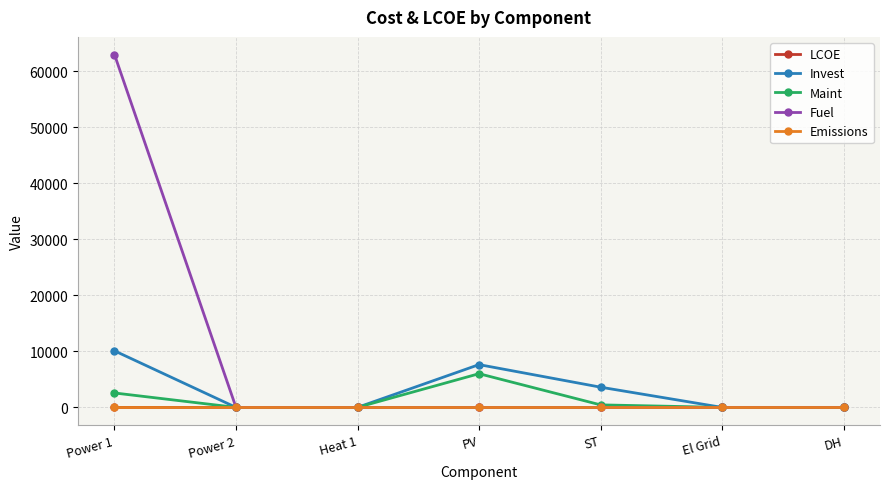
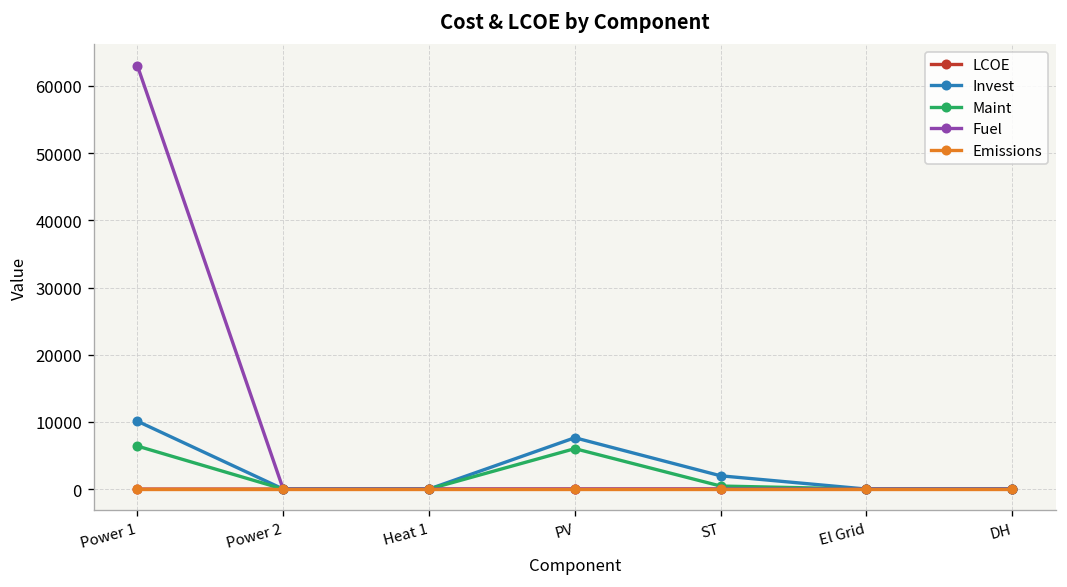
Maint, Power 1: 3000 -> 6000
Invest, ST: 4000 -> 2000
